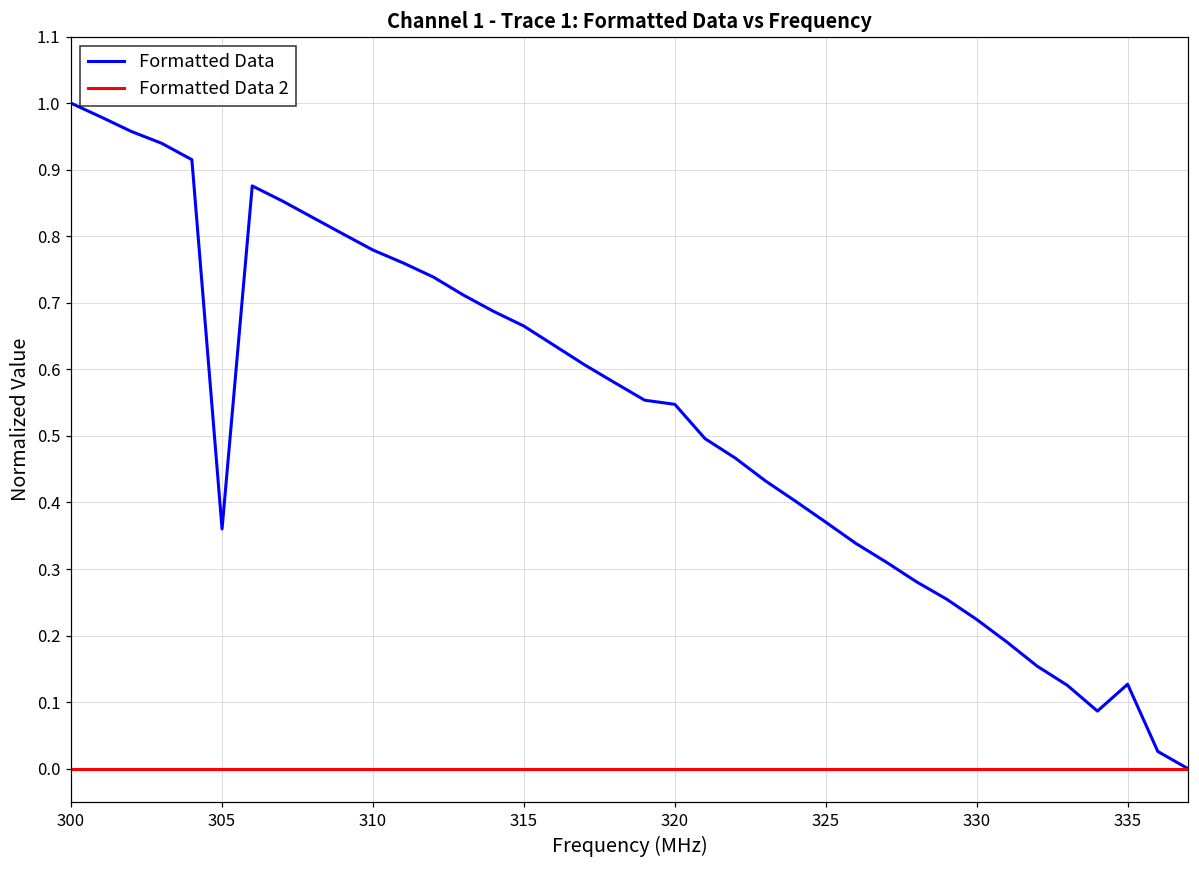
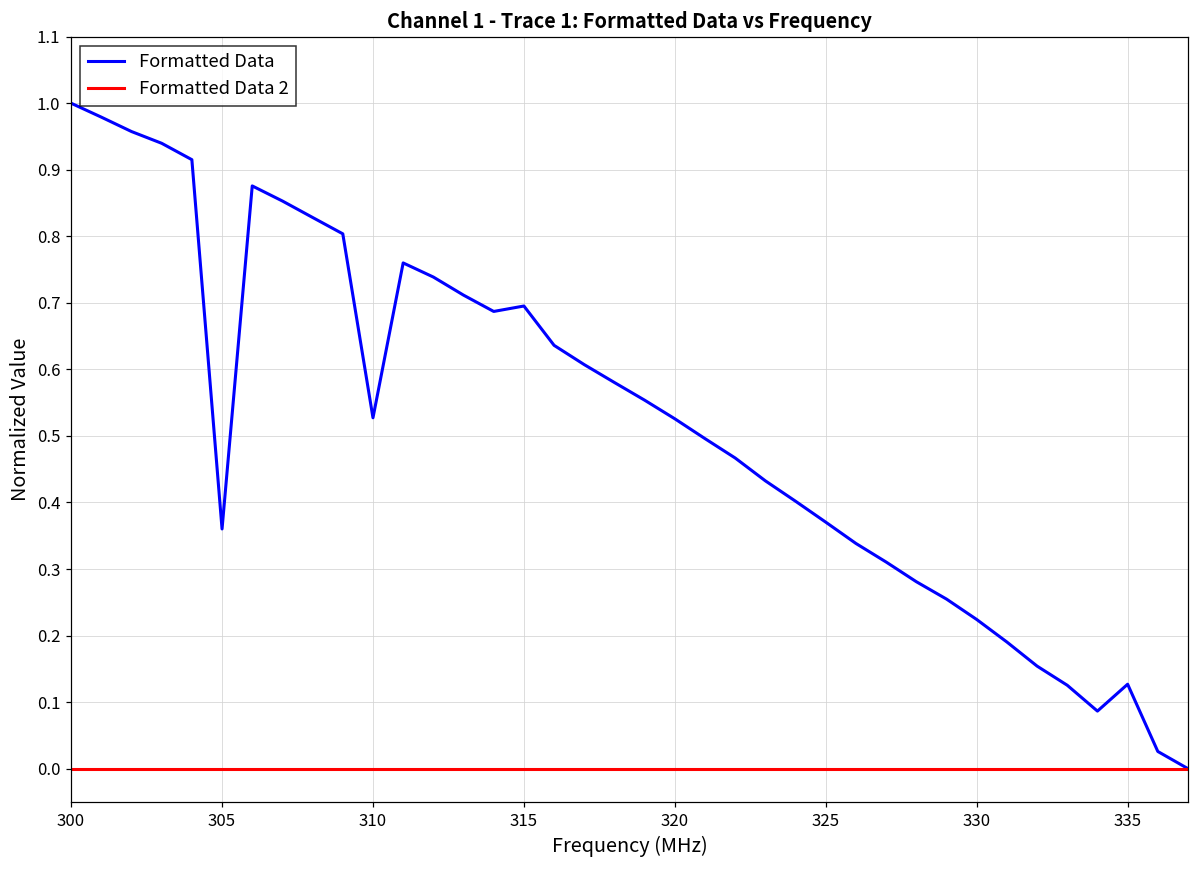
Formatted Data, 310: 0.78 -> 0.53
Formatted Data, 315: 0.67 -> 0.70
Formatted Data, 320: 0.55 -> 0.53
